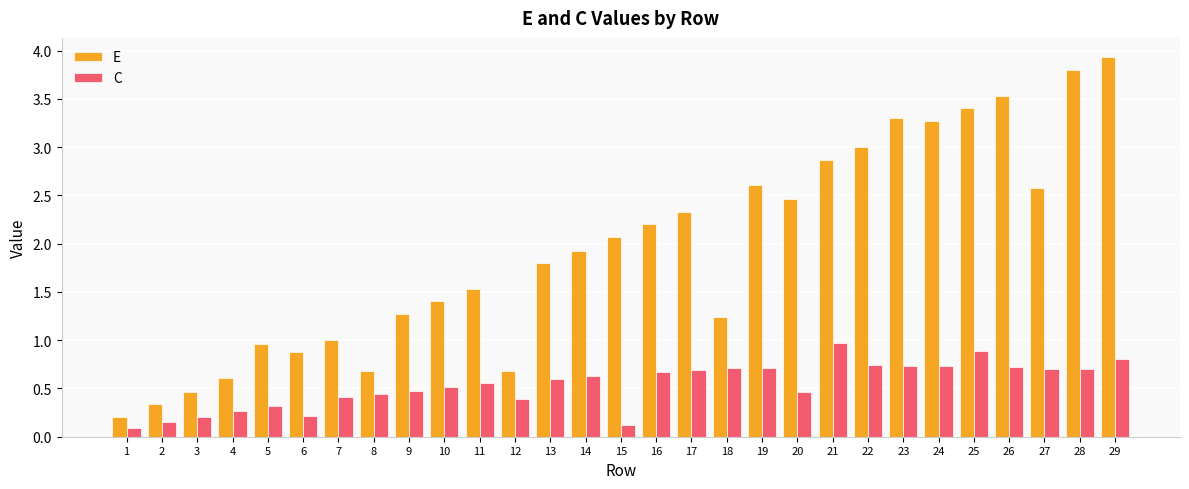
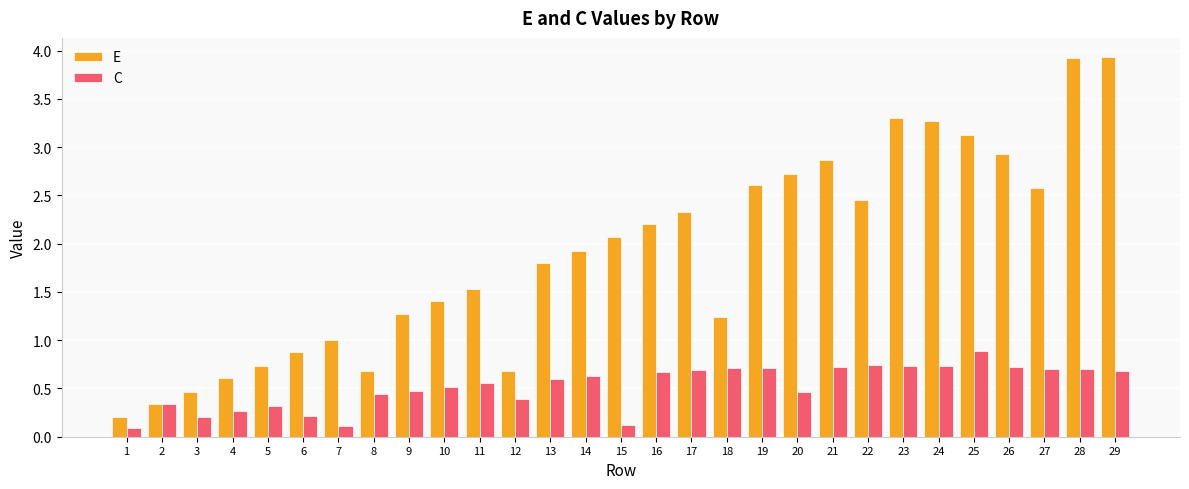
C, 2: 0.2 -> 0.3
E, 5: 1.0 -> 0.7
C, 7: 0.4 -> 0.1
E, 20: 2.5 -> 2.7
C, 21: 1.0 -> 0.7
E, 22: 3.0 -> 2.5
E, 25: 3.4 -> 3.1
E, 26: 3.5 -> 2.9
E, 28: 3.8 -> 3.9
C, 29: 0.8 -> 0.7
